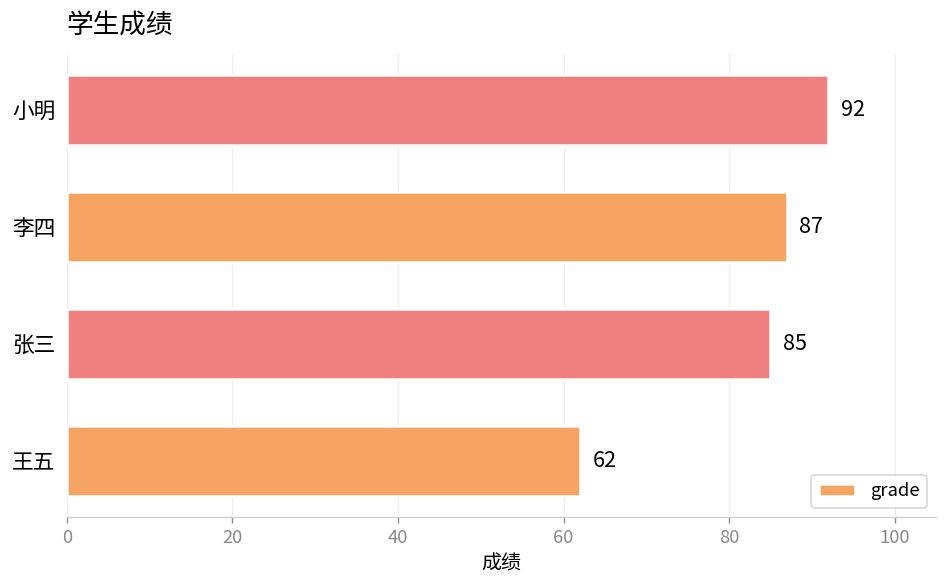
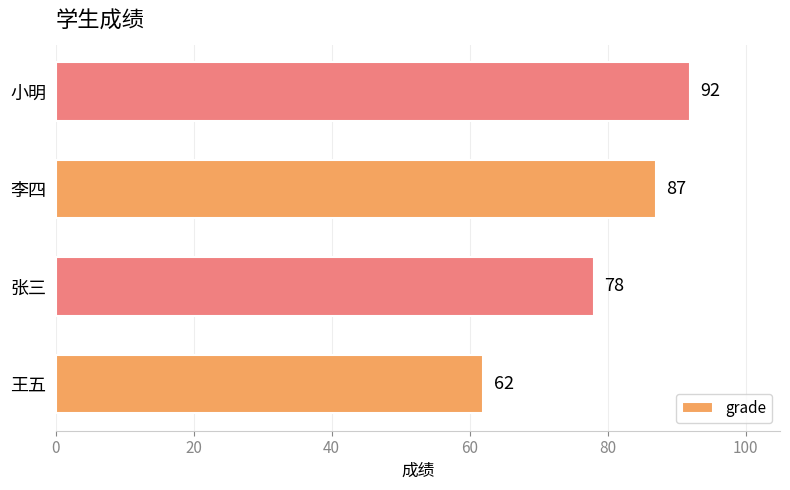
张三: 85 -> 78
